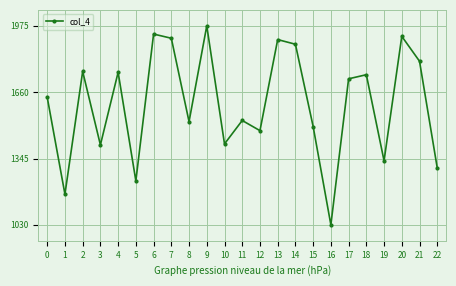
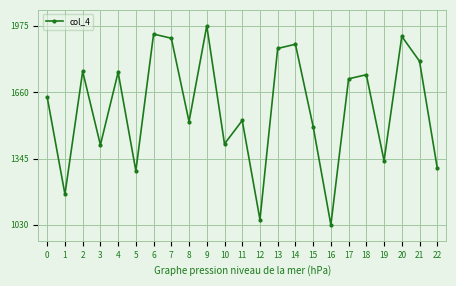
5: 1240 -> 1290
12: 1480 -> 1060
13: 1910 -> 1870
